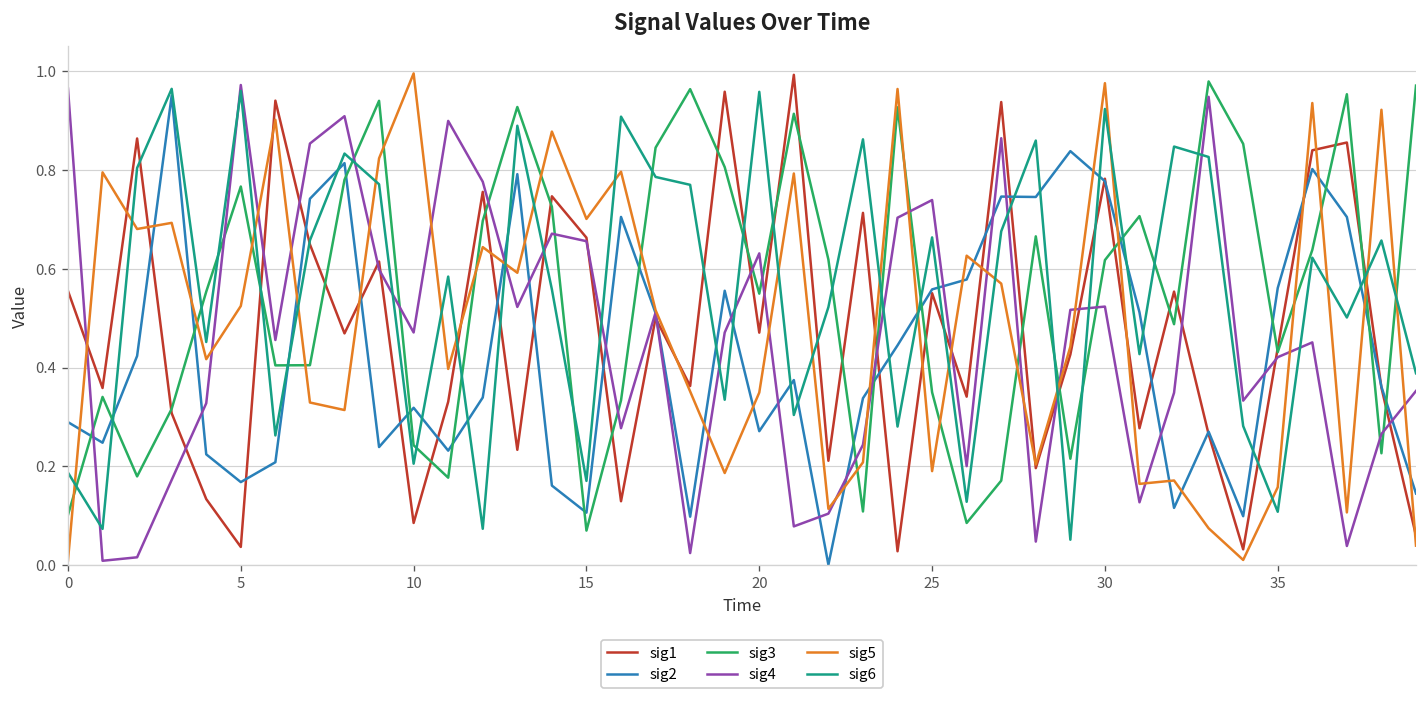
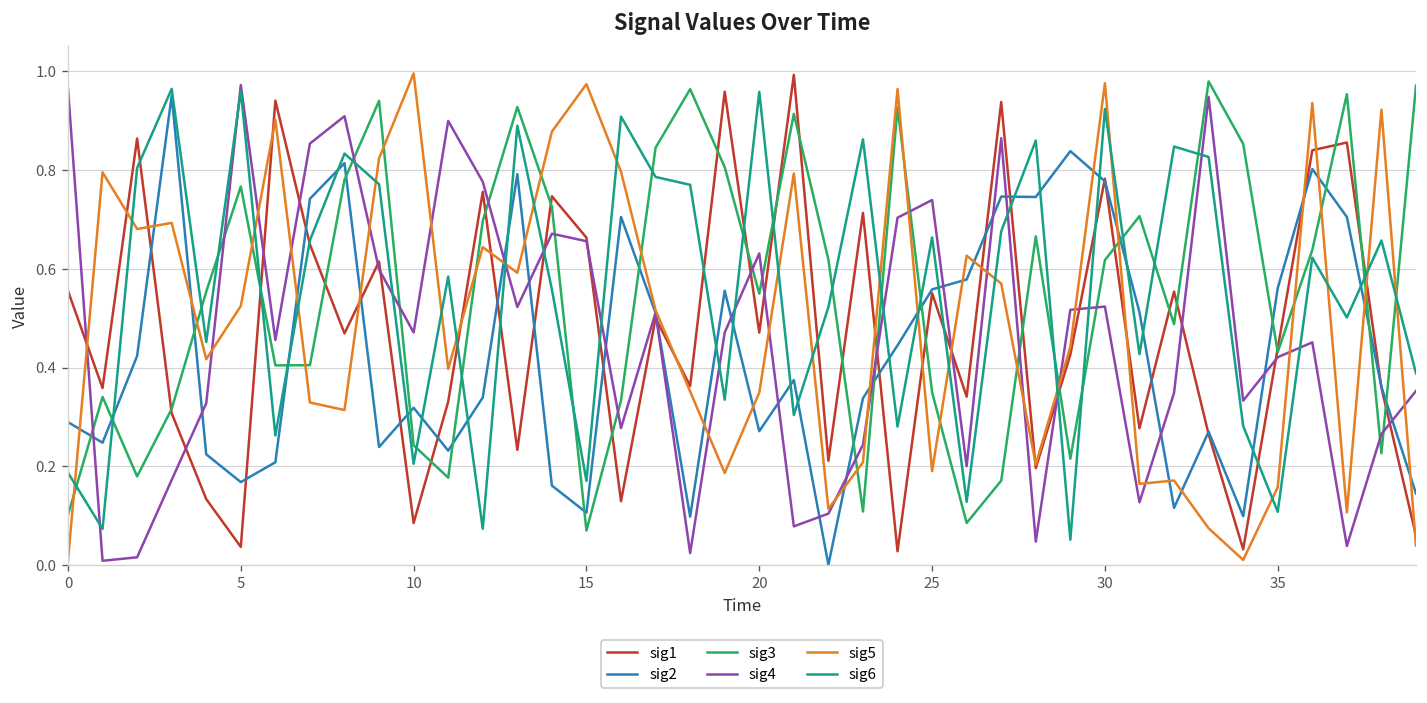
sig5, 15: 0.70 -> 0.97
